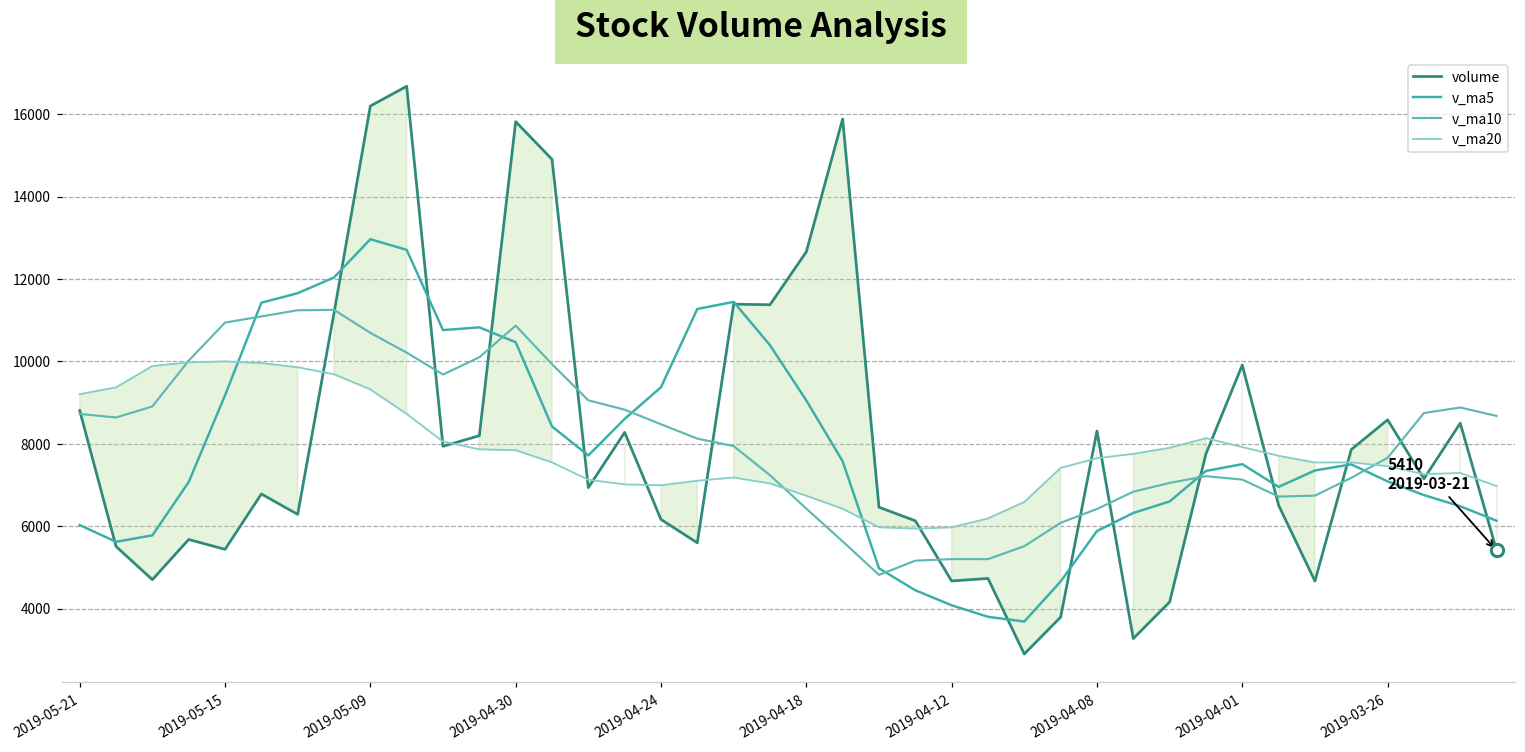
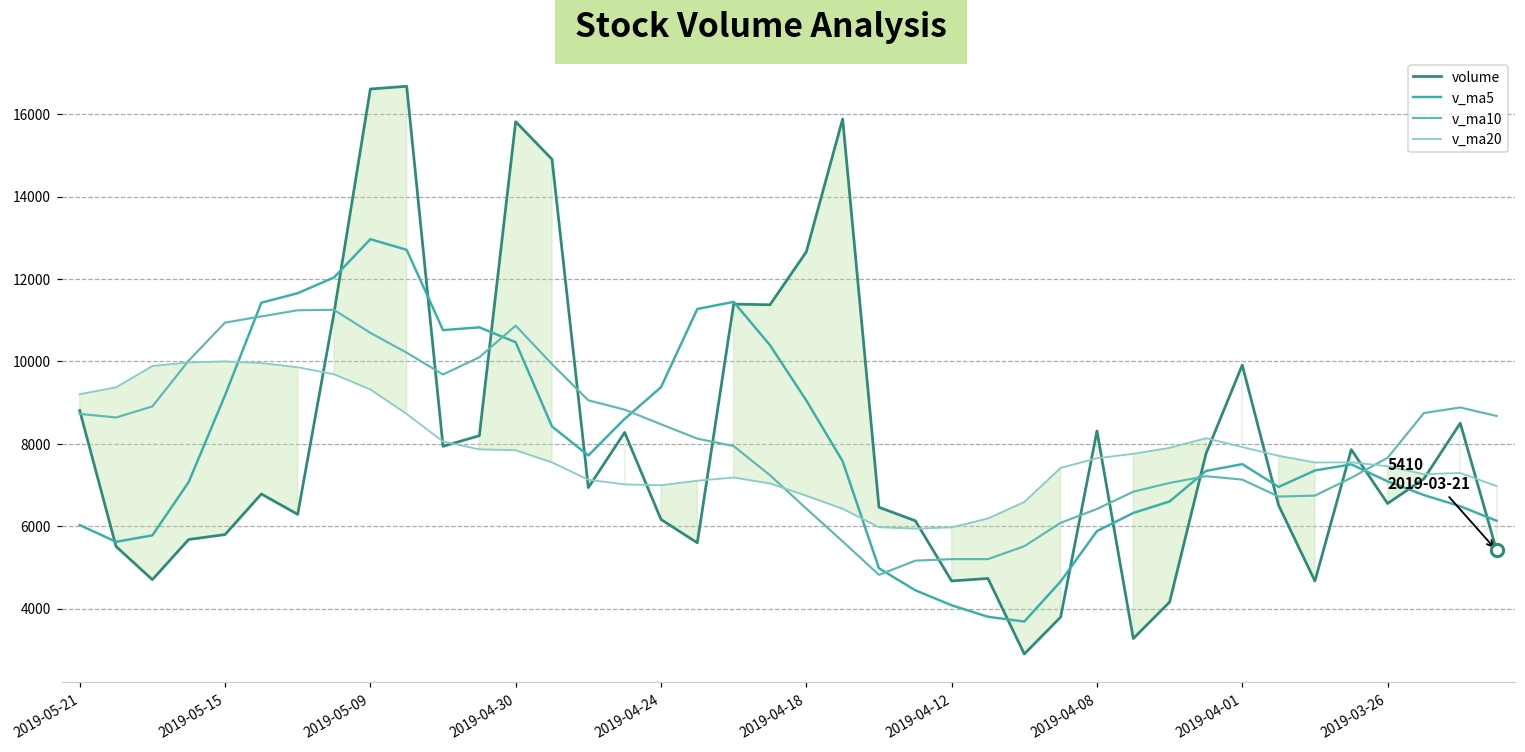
volume, 2019-05-15: 5400 -> 5800
volume, 2019-05-09: 16200 -> 16600
volume, 2019-03-26: 8600 -> 6600
